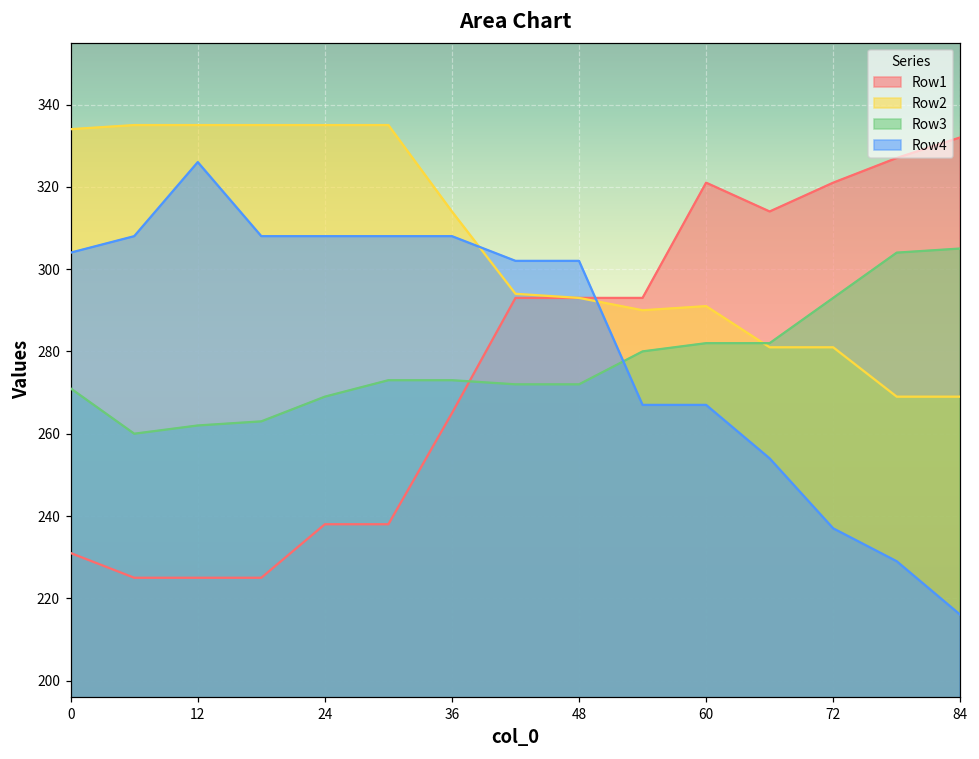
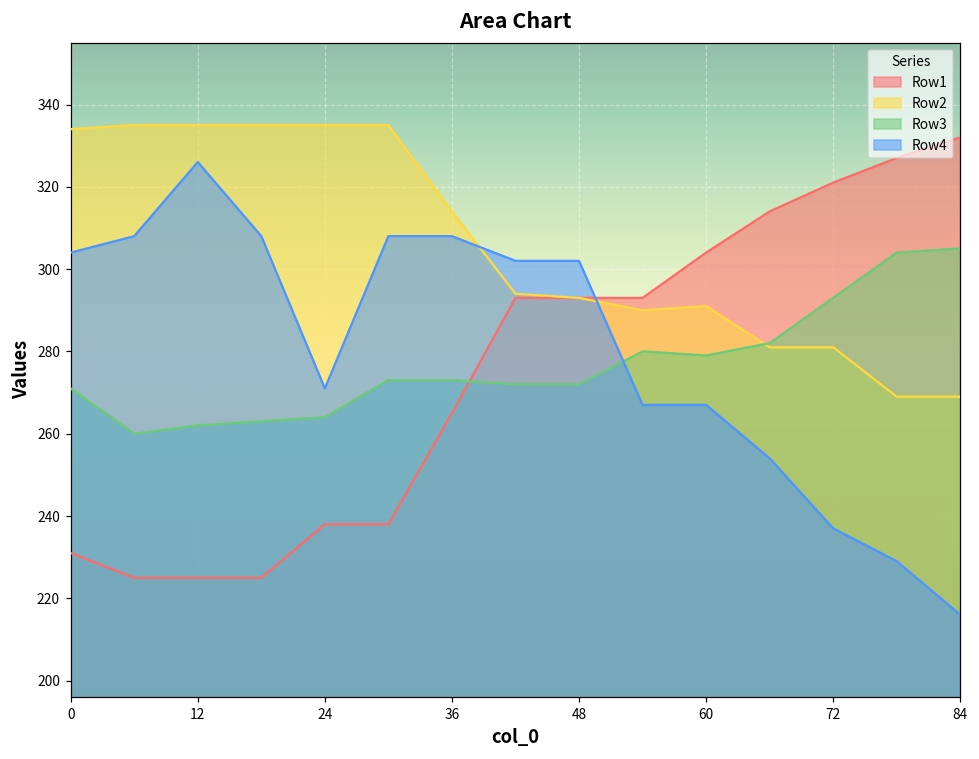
Row3, 24: 269 -> 264
Row4, 24: 308 -> 271
Row1, 60: 321 -> 304
Row3, 60: 282 -> 279
